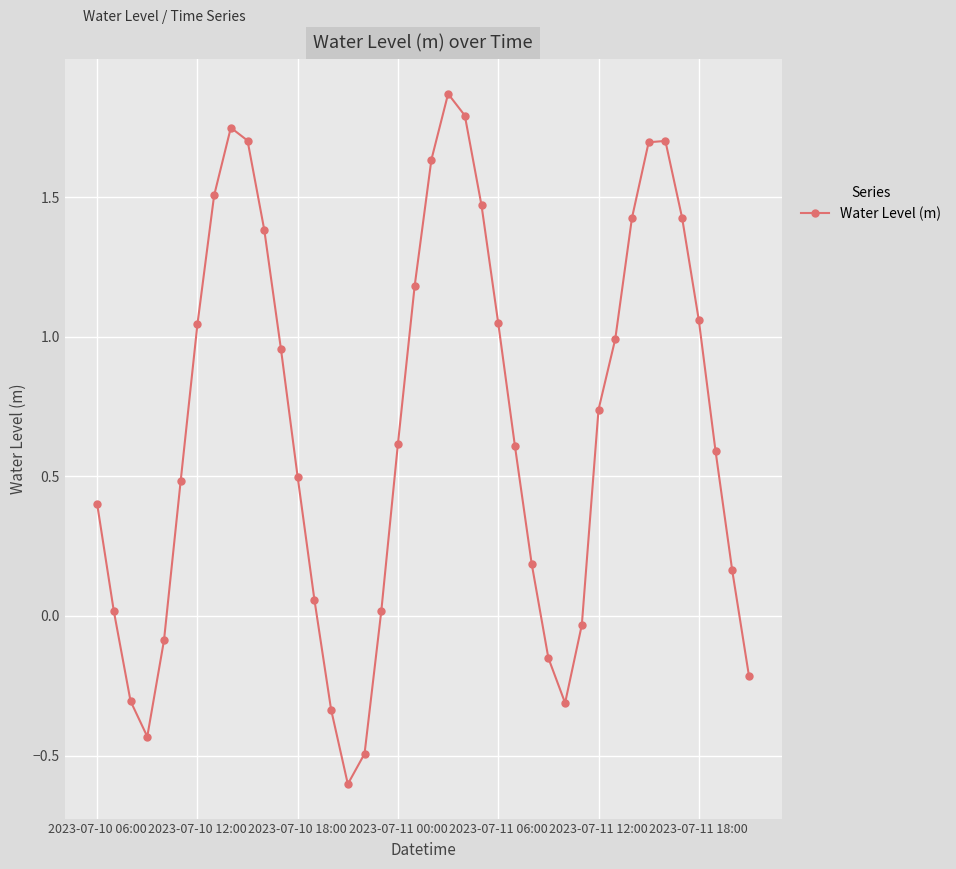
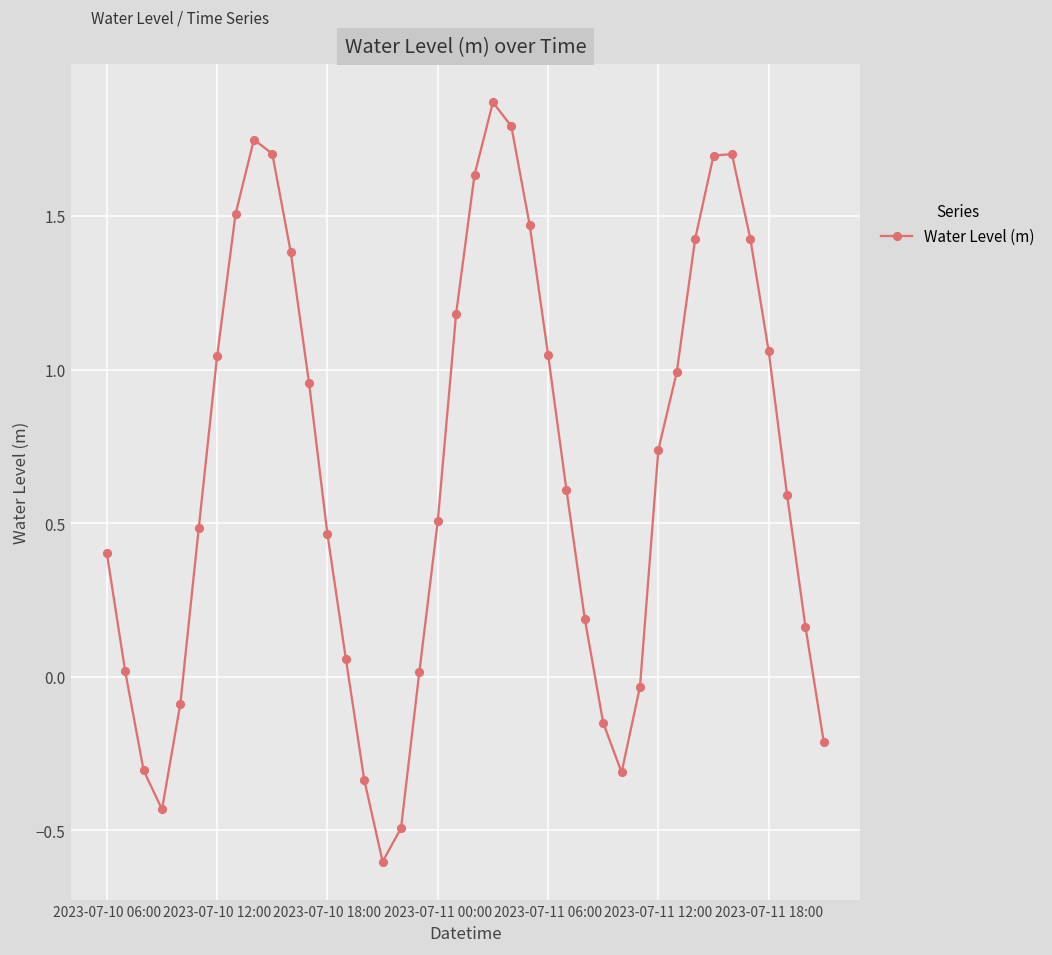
2023-07-10 18:00: 0.50 -> 0.46
2023-07-11 00:00: 0.62 -> 0.51
